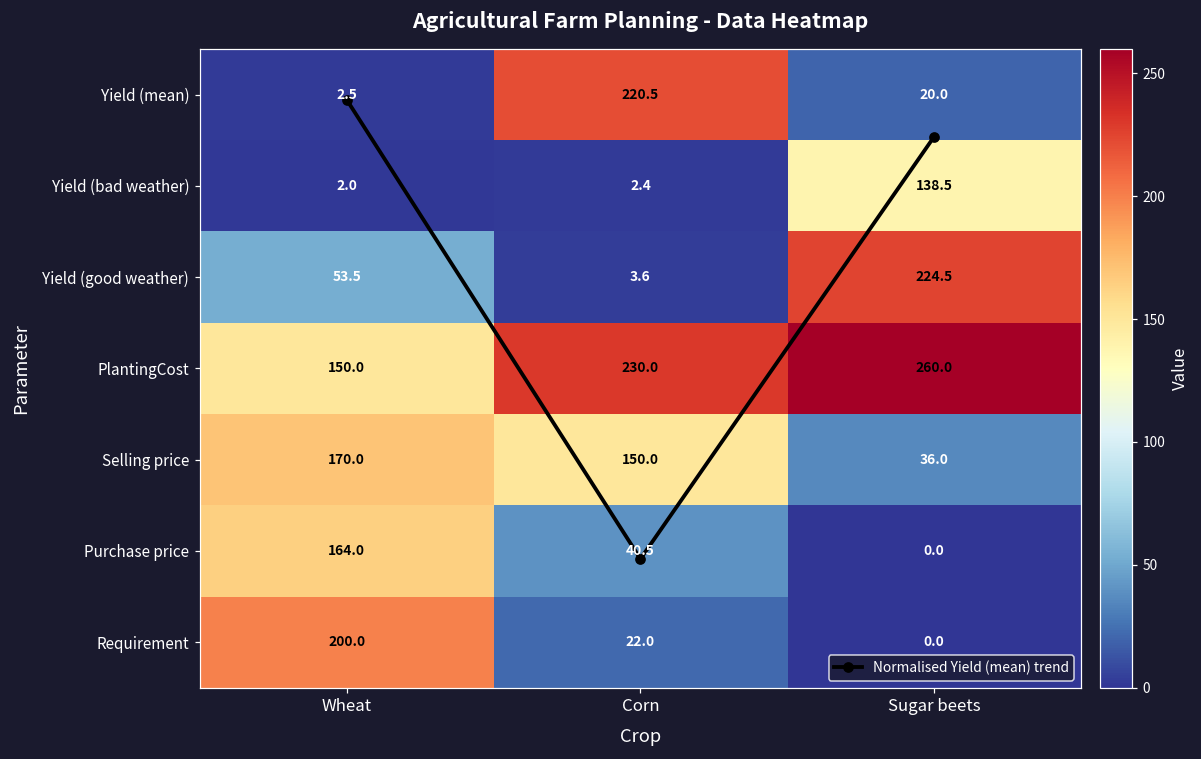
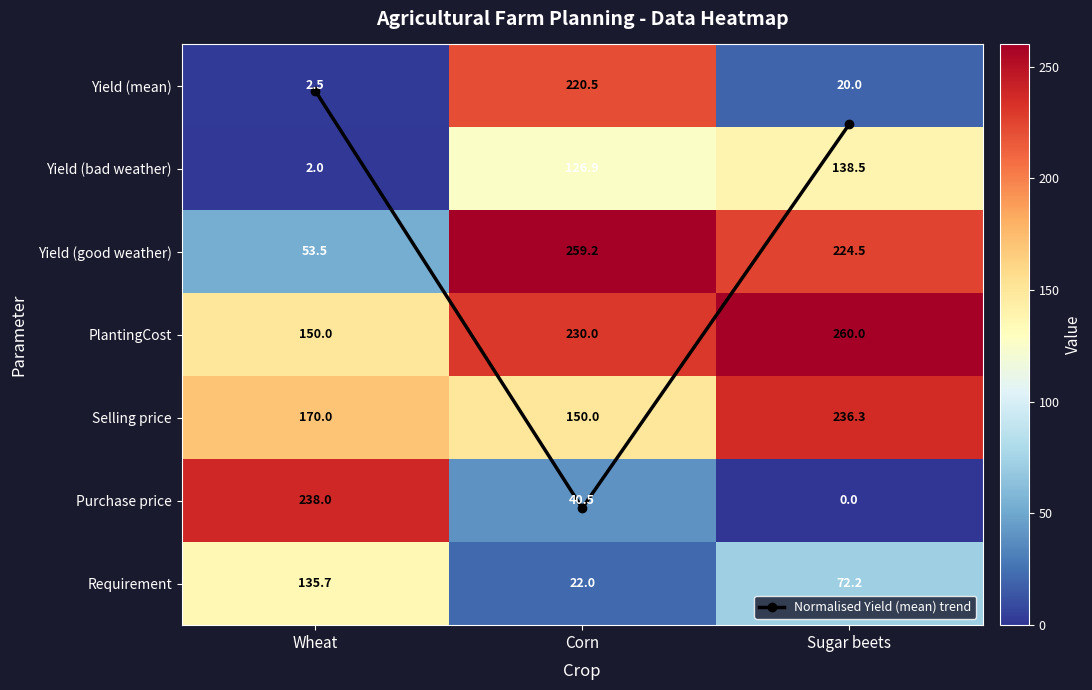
Yield (bad weather), Corn: 2.4 -> 126.9
Yield (good weather), Corn: 3.6 -> 259.2
Selling price, Sugar beets: 36.0 -> 236.3
Purchase price, Wheat: 164.0 -> 238.0
Requirement, Wheat: 200.0 -> 135.7
Requirement, Sugar beets: 0.0 -> 72.2
